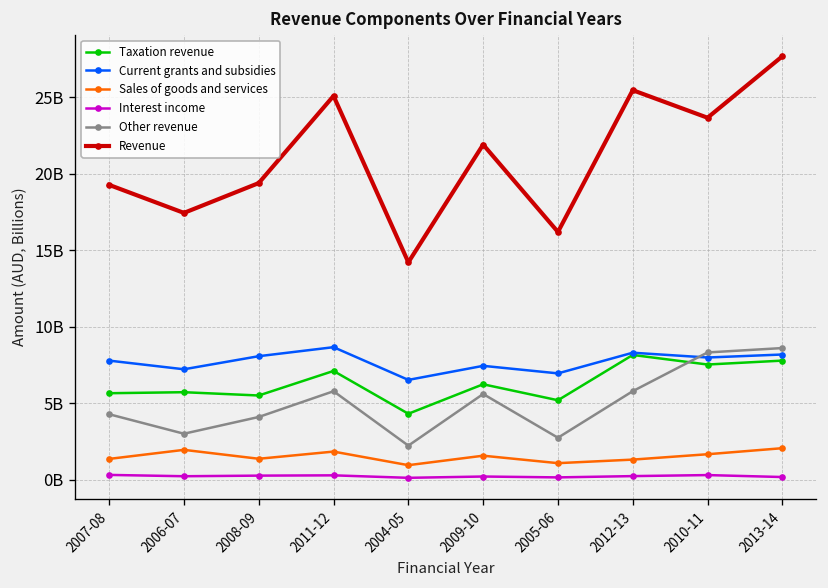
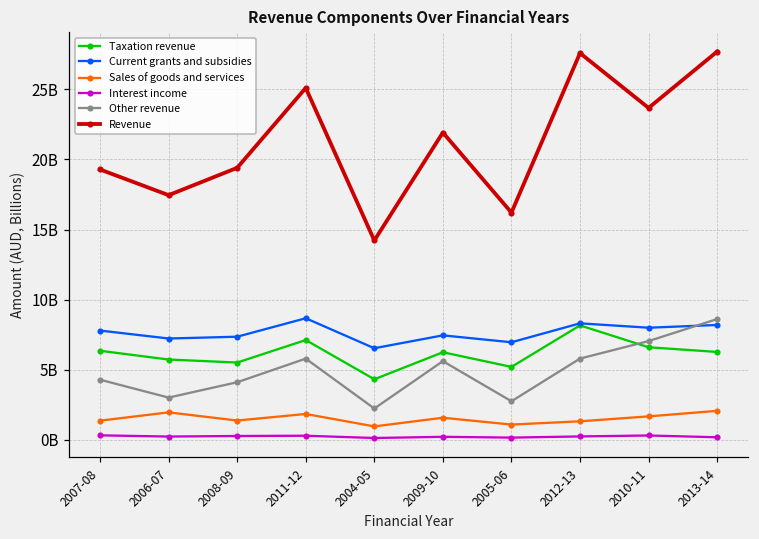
Taxation revenue, 2007-08: 5700000000 -> 6400000000
Current grants and subsidies, 2008-09: 8100000000 -> 7400000000
Revenue, 2012-13: 25500000000 -> 27600000000
Taxation revenue, 2010-11: 7500000000 -> 6600000000
Other revenue, 2010-11: 8300000000 -> 7100000000
Taxation revenue, 2013-14: 7800000000 -> 6300000000
